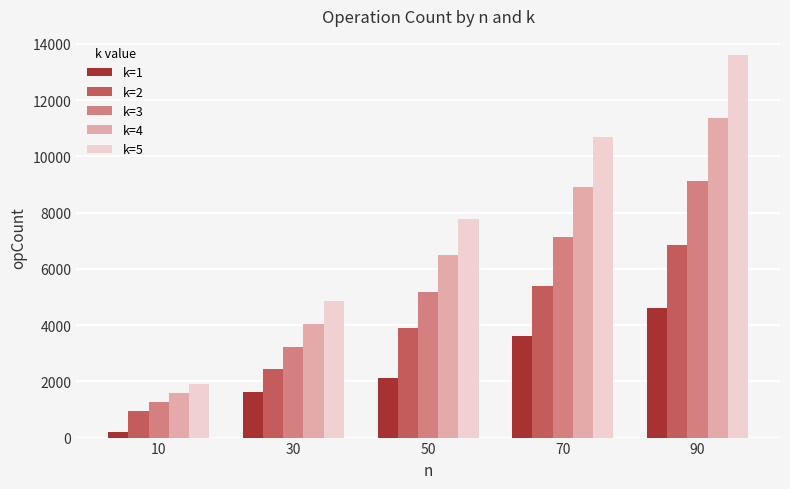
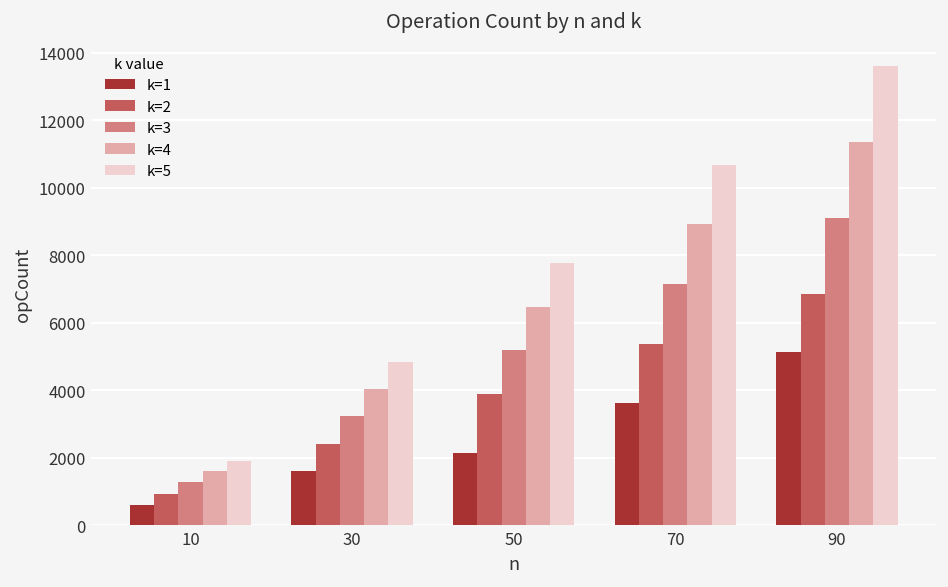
k=1, 10: 200 -> 600
k=1, 90: 4600 -> 5100
